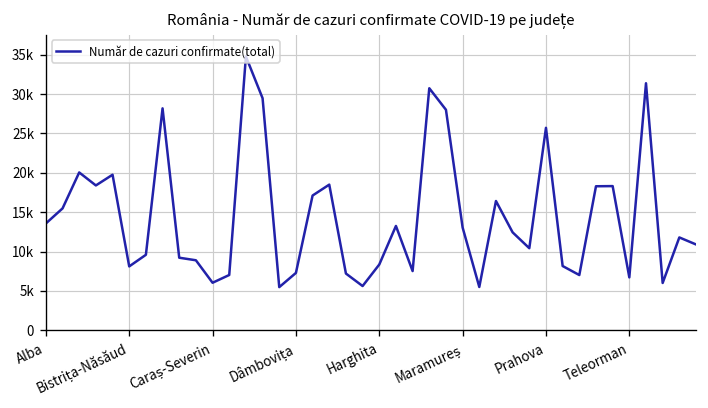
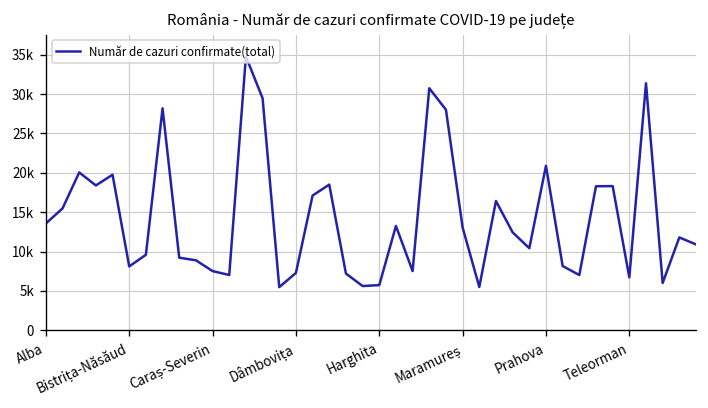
Caraș-Severin: 6000 -> 8000
Harghita: 8000 -> 6000
Prahova: 26000 -> 21000
